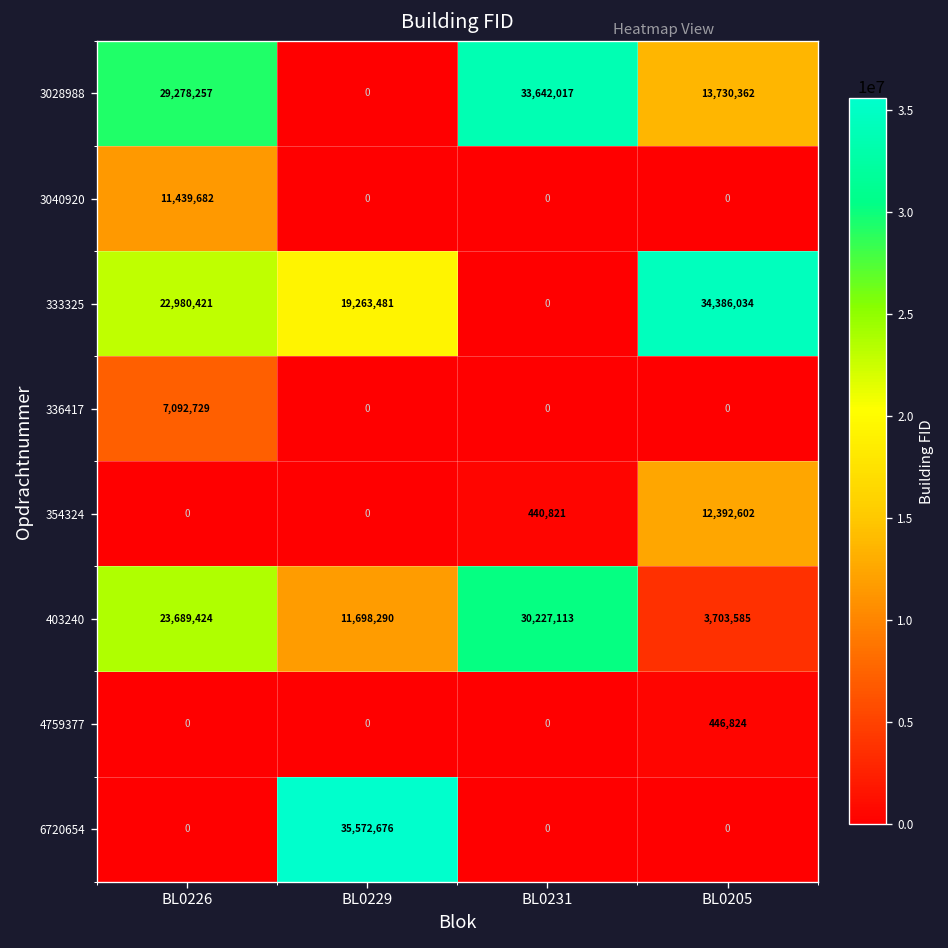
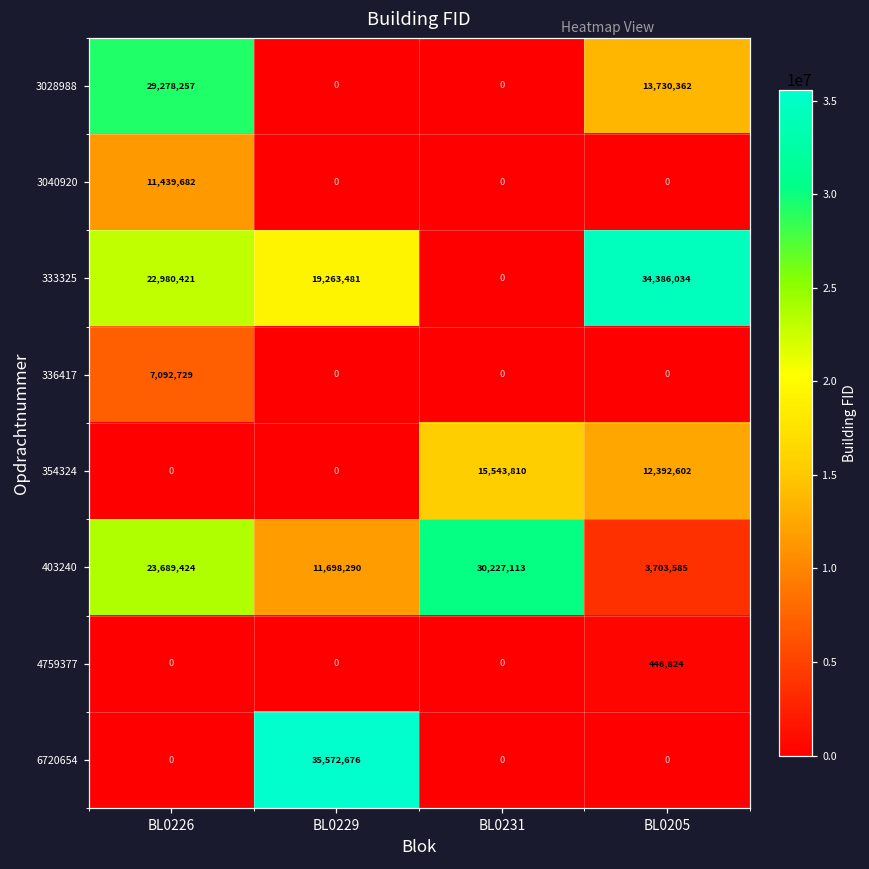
3028988, BL0231: 33,642,017 -> 0
354324, BL0231: 440,821 -> 15,543,810
